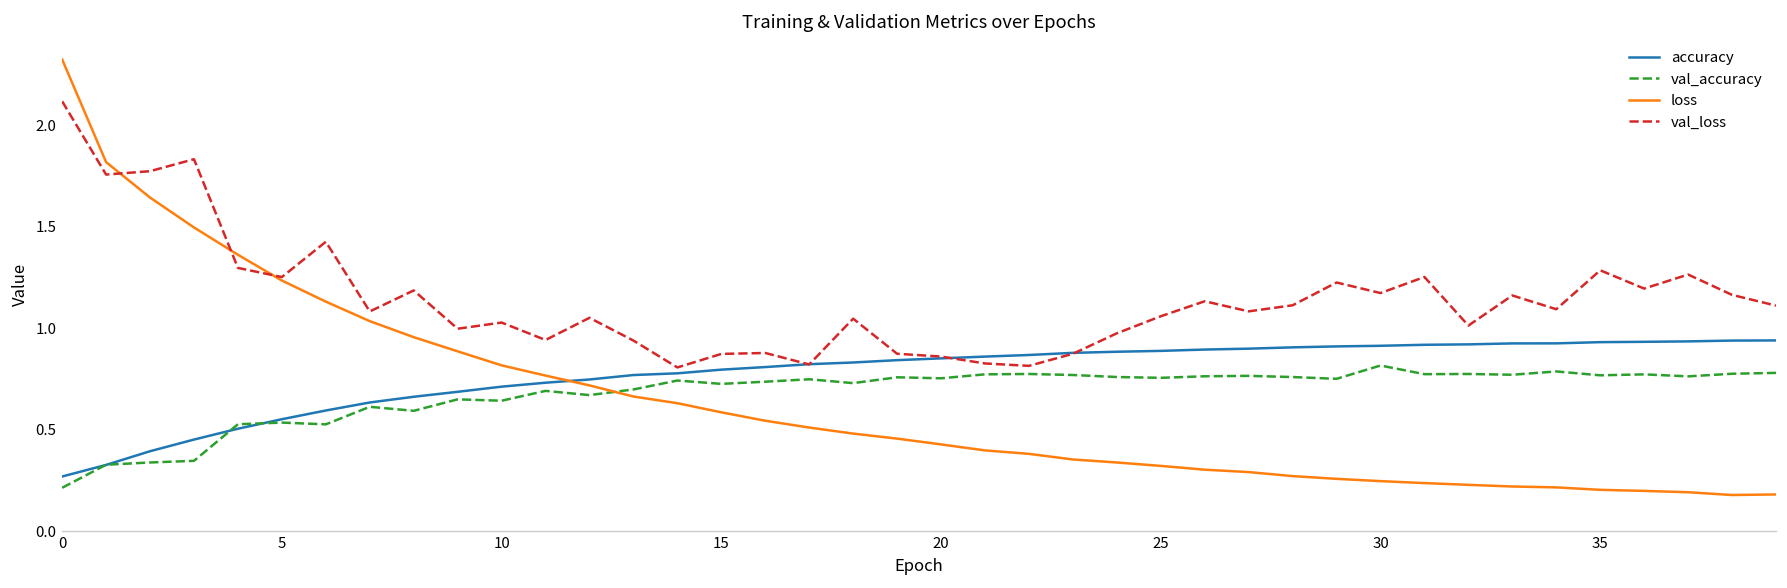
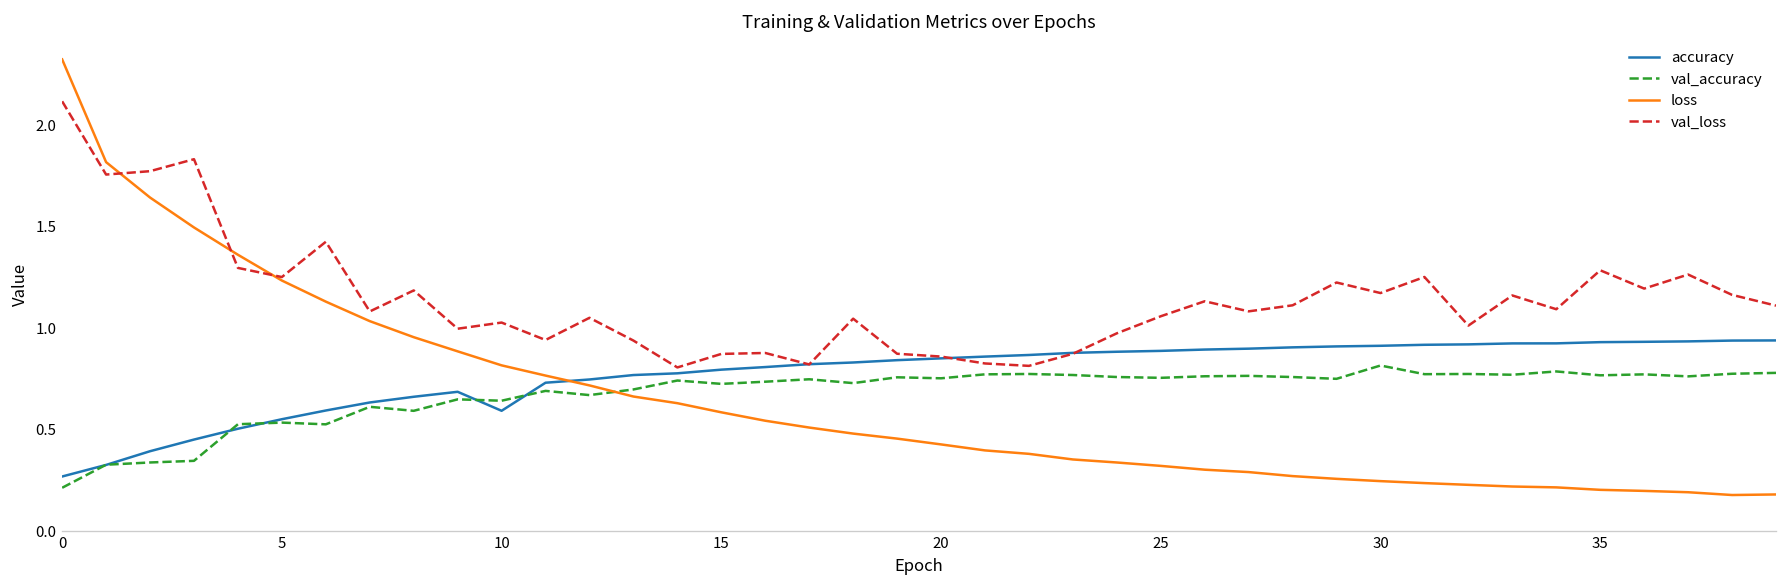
accuracy, 10: 0.71 -> 0.59
